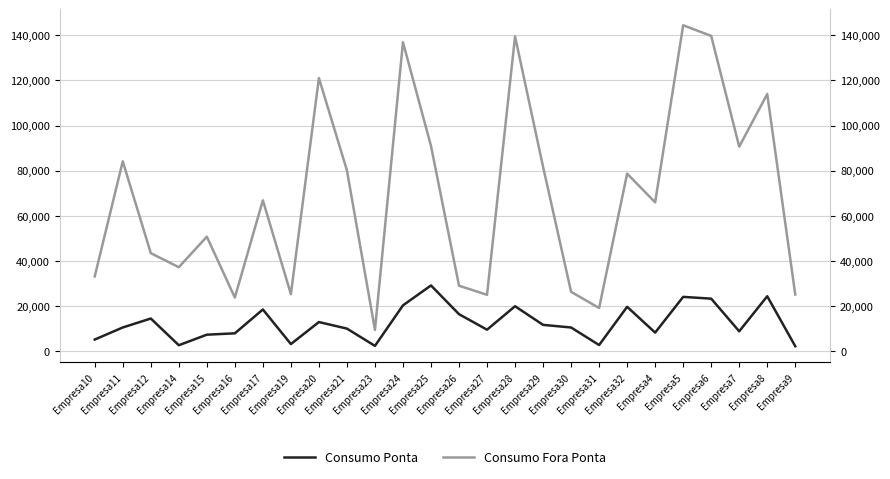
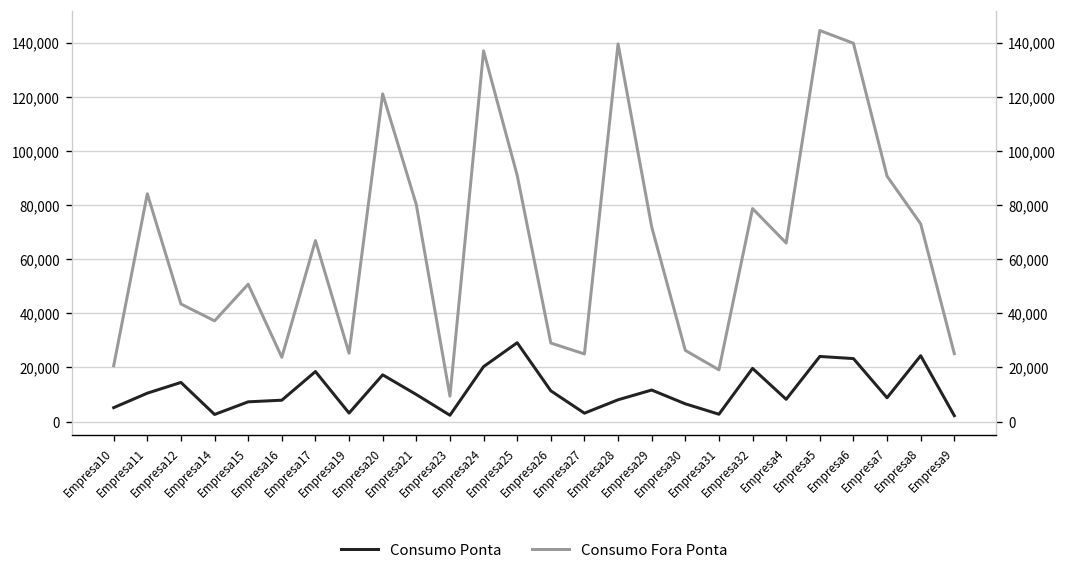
Consumo Fora Ponta, Empresa10: 33,000 -> 21,000
Consumo Ponta, Empresa20: 13,000 -> 17,000
Consumo Ponta, Empresa26: 16,000 -> 11,000
Consumo Ponta, Empresa27: 10,000 -> 3,000
Consumo Ponta, Empresa28: 20,000 -> 8,000
Consumo Fora Ponta, Empresa29: 82,000 -> 72,000
Consumo Ponta, Empresa30: 11,000 -> 7,000
Consumo Fora Ponta, Empresa8: 114,000 -> 73,000
